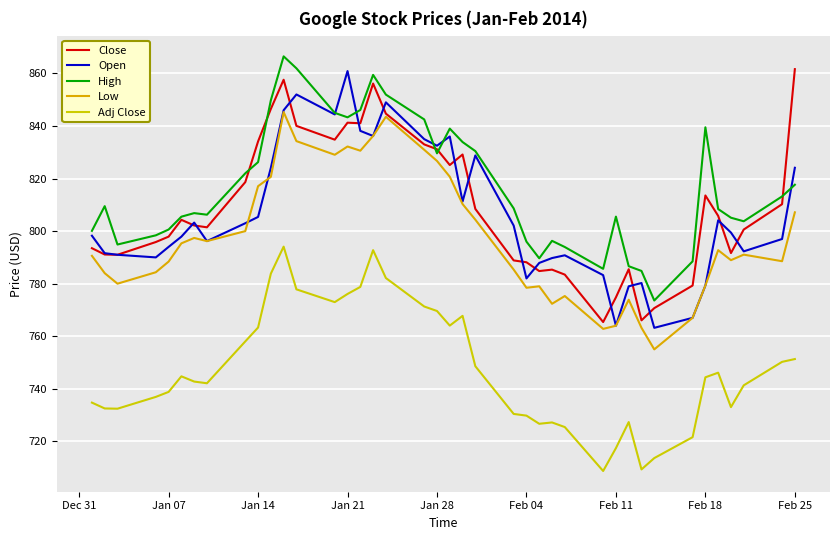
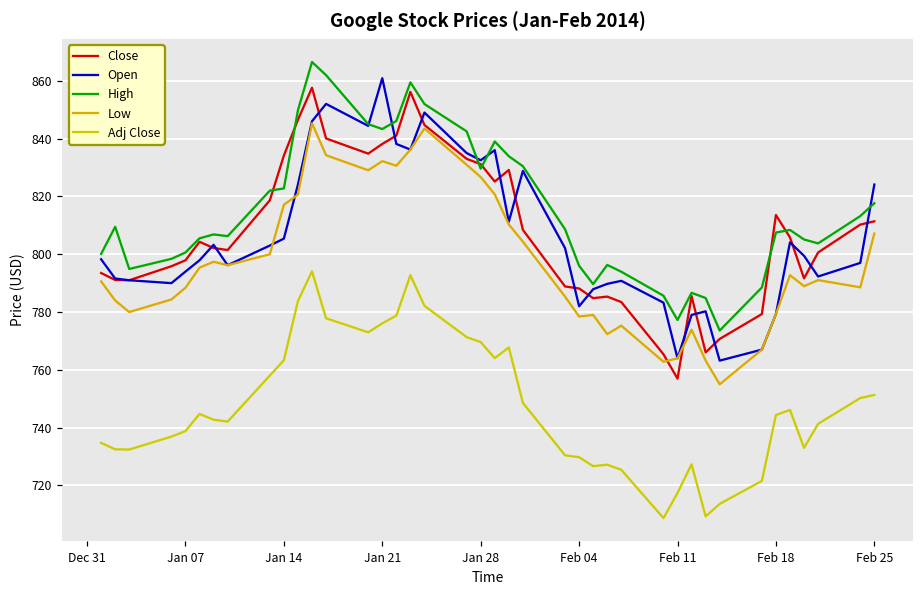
High, Jan 14: 826 -> 823
Close, Jan 21: 841 -> 838
Close, Feb 11: 775 -> 757
High, Feb 11: 806 -> 777
High, Feb 18: 840 -> 808
Close, Feb 25: 862 -> 811
